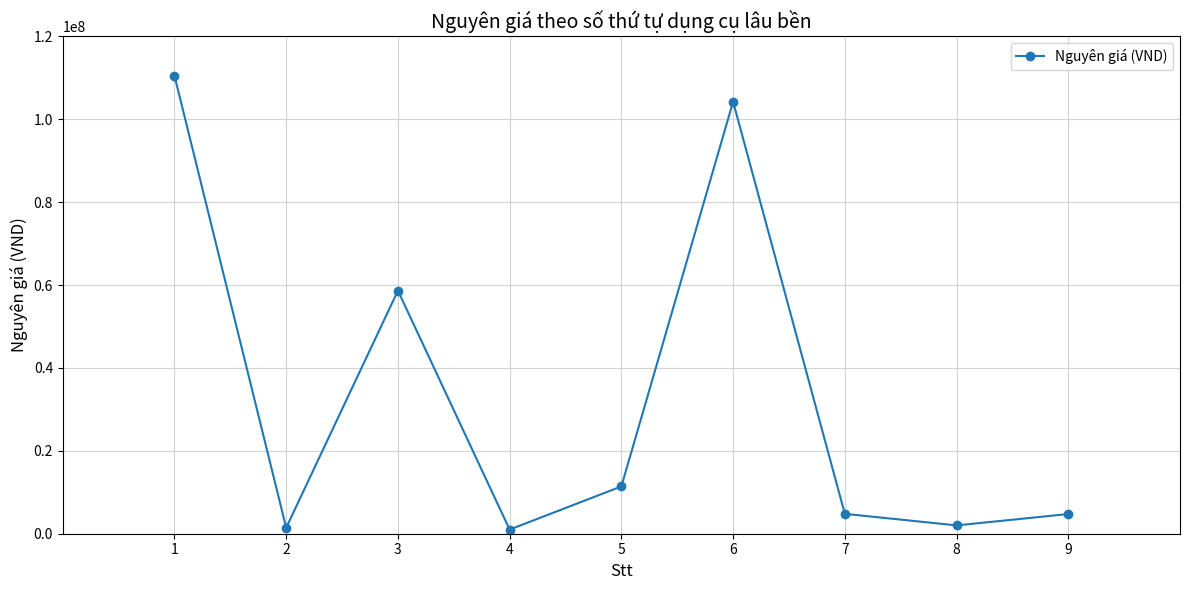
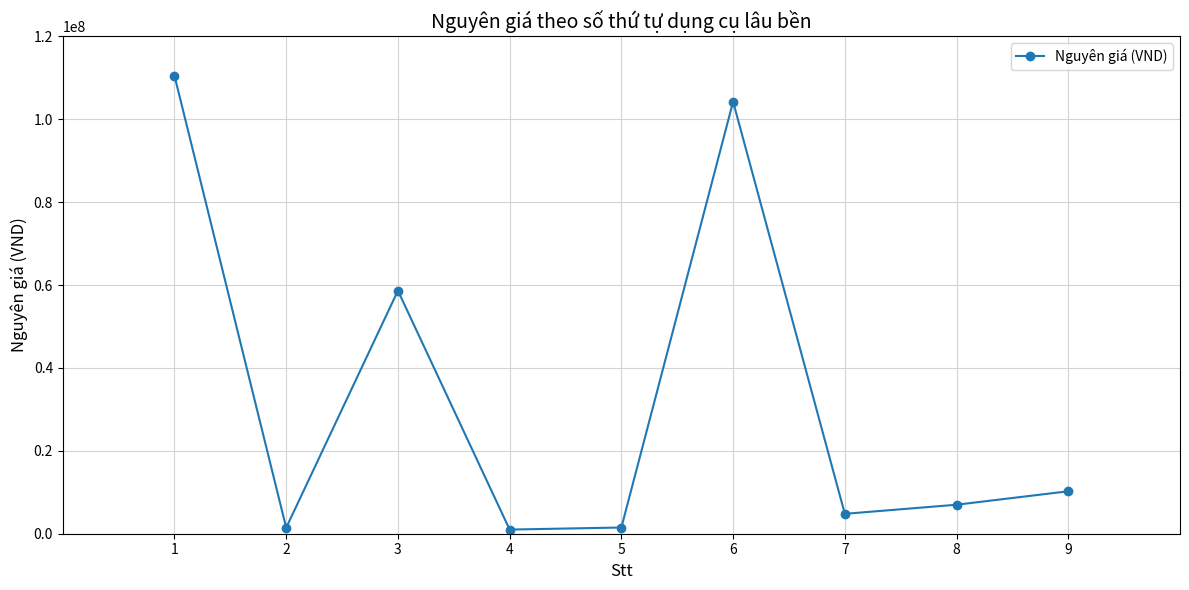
5: 11000000 -> 2000000
8: 2000000 -> 7000000
9: 5000000 -> 10000000
